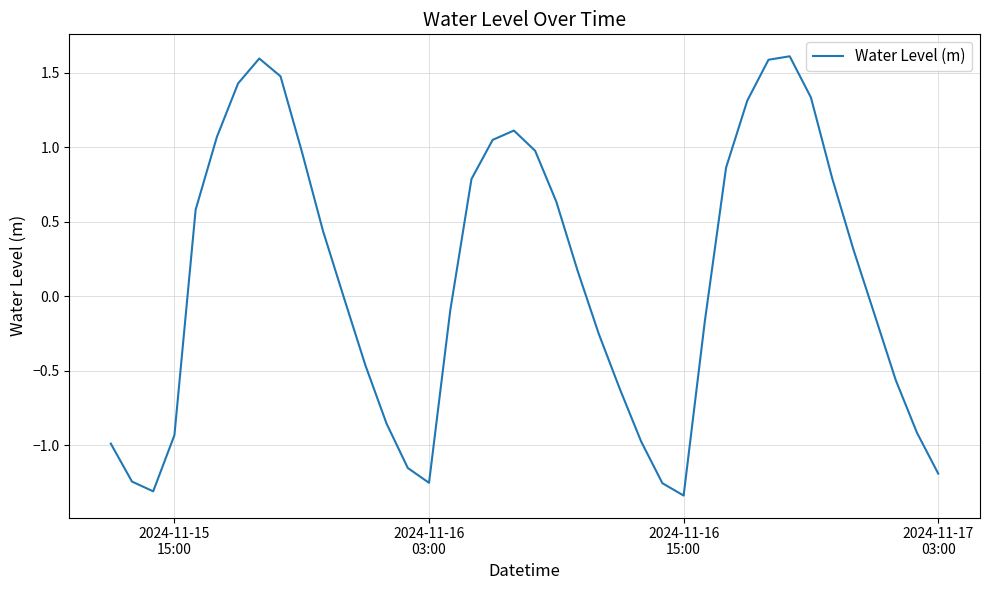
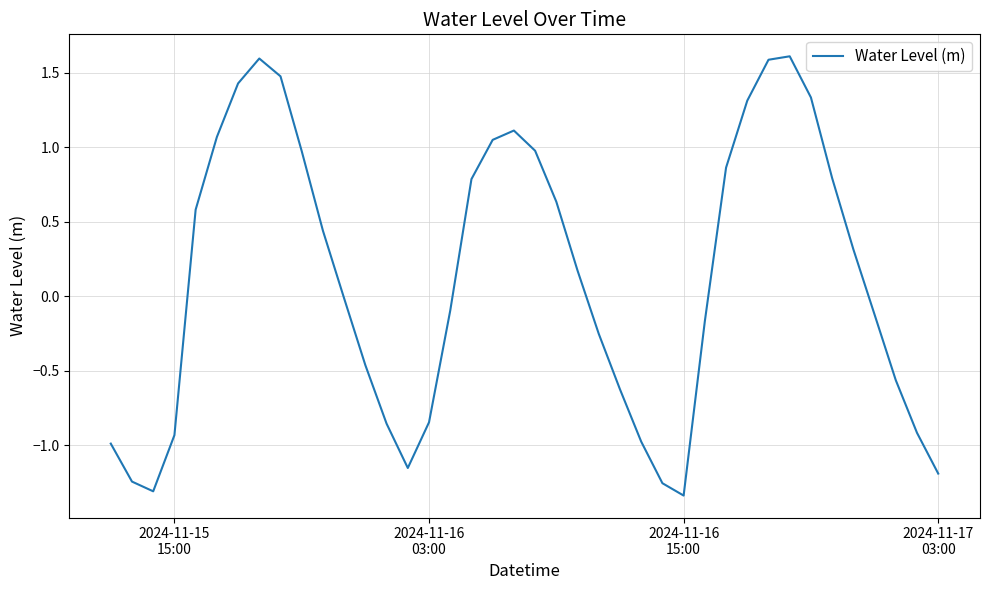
2024-11-16 03:00: -1.25 -> -0.85
